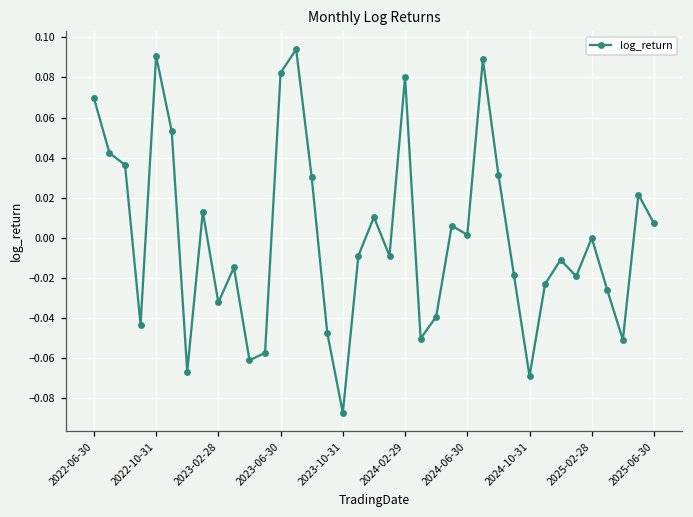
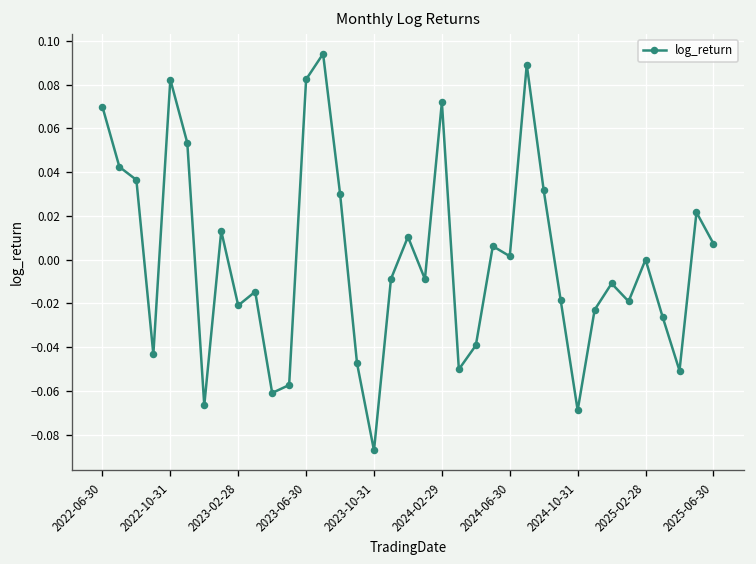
2022-10-31: 0.091 -> 0.082
2023-02-28: -0.032 -> -0.021
2024-02-29: 0.080 -> 0.072
